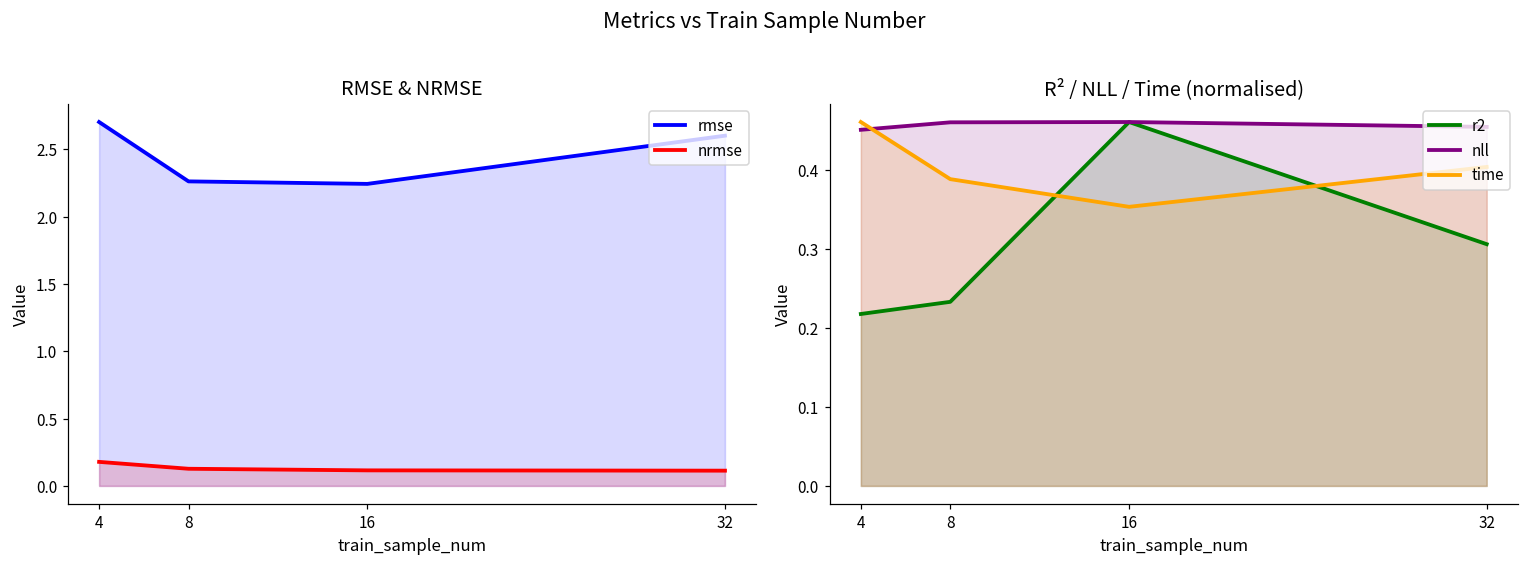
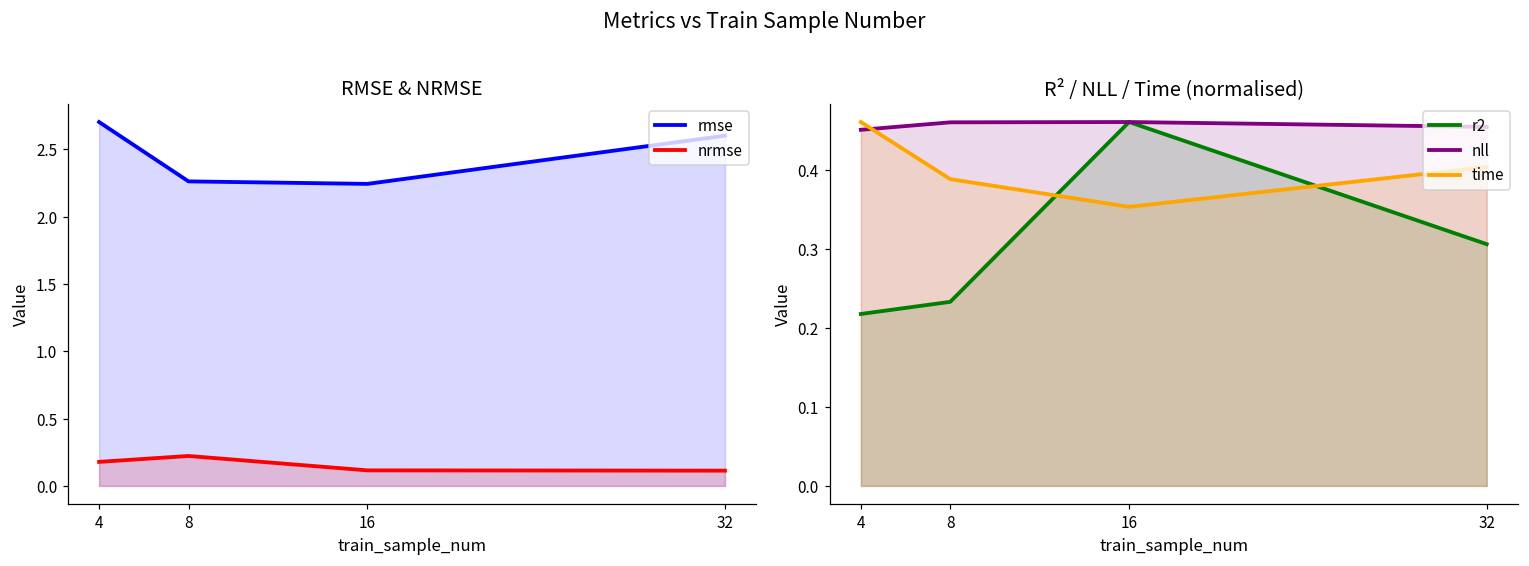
RMSE & NRMSE, nrmse, 8: 0.13 -> 0.22
